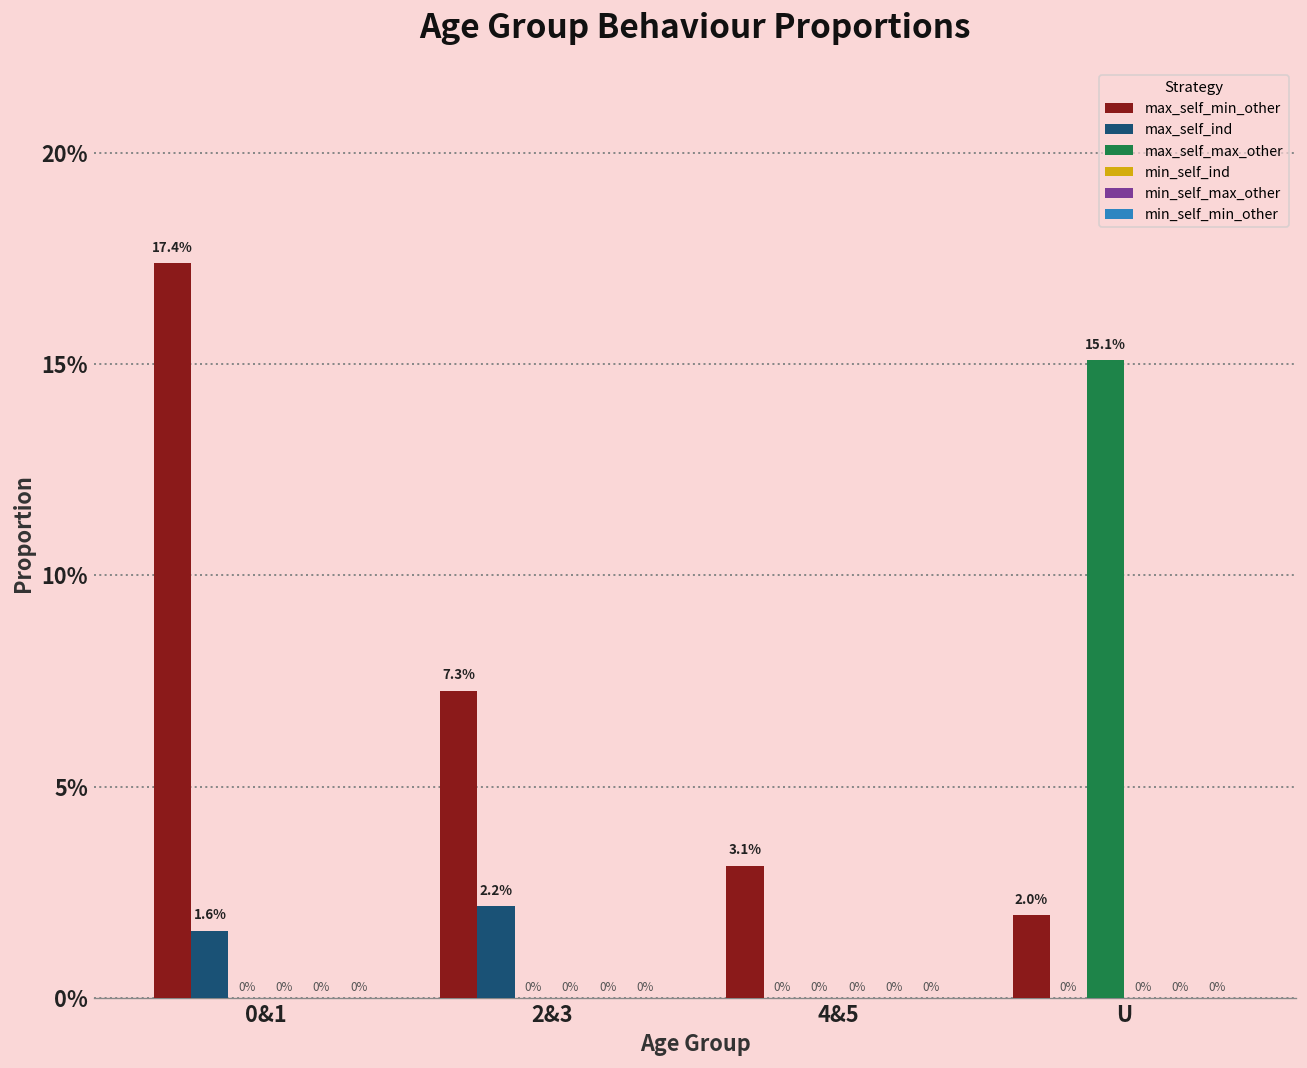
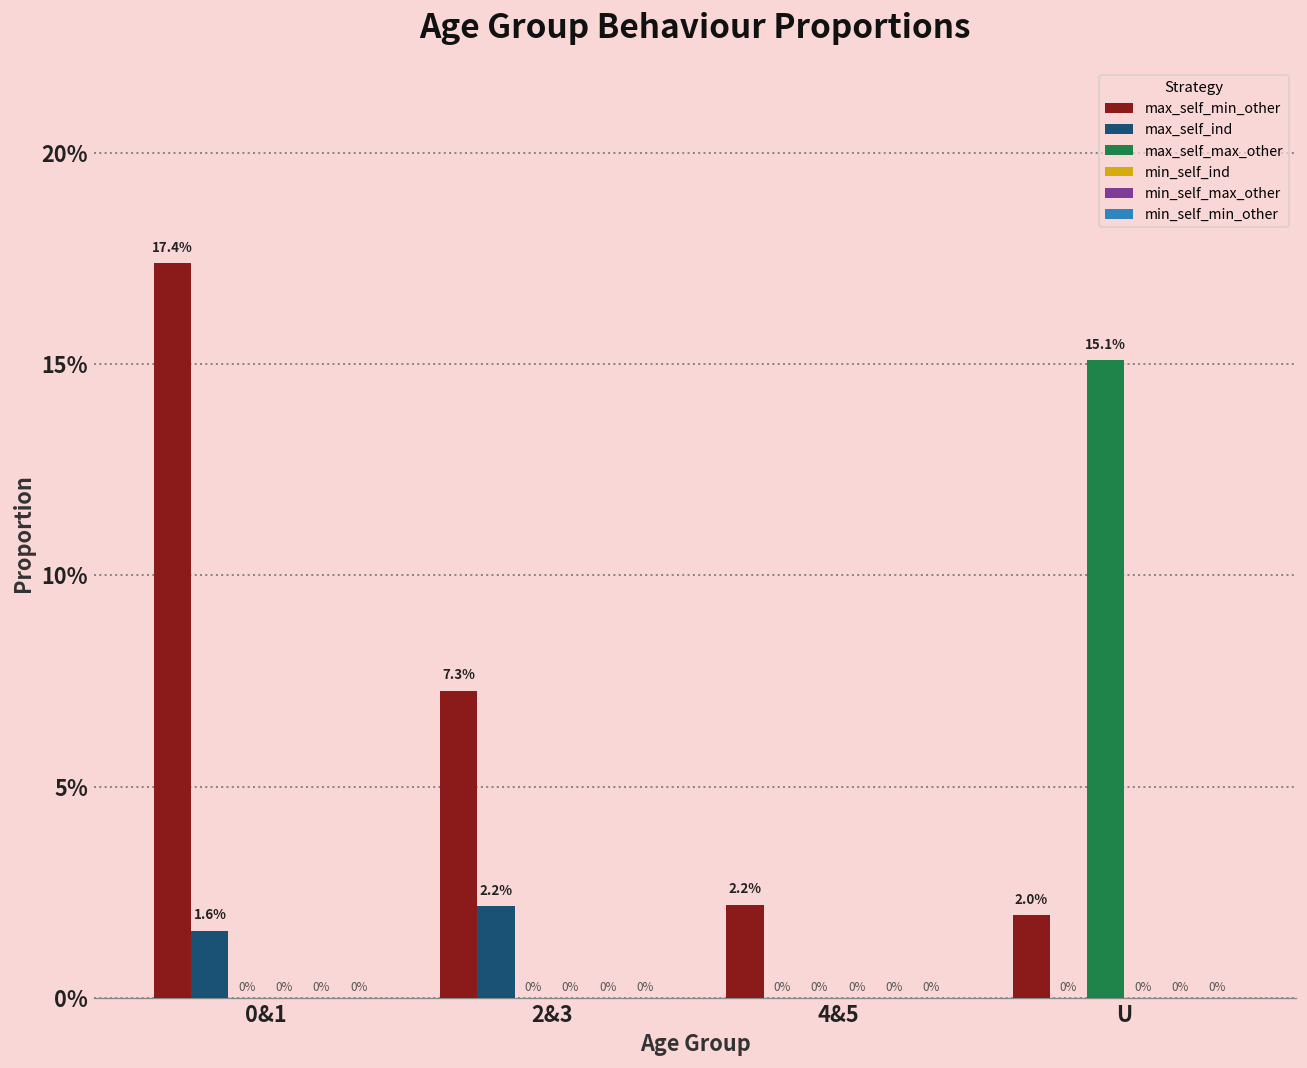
max_self_min_other, 4&5: 3.1% -> 2.2%
